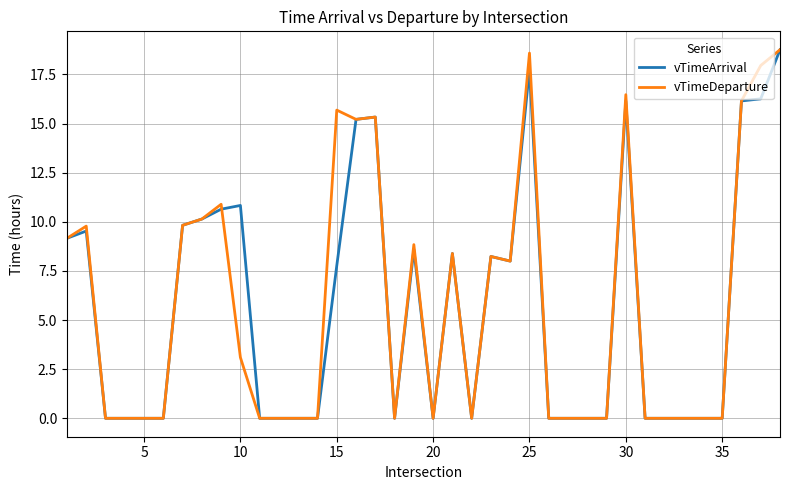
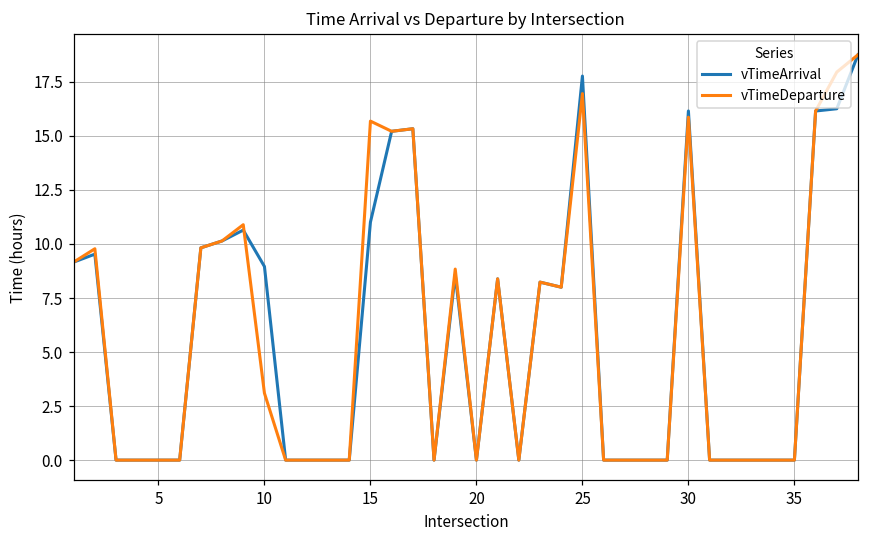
vTimeArrival, 10: 10.8 -> 9.0
vTimeArrival, 15: 7.8 -> 11.0
vTimeDeparture, 25: 18.6 -> 17.0
vTimeDeparture, 30: 16.5 -> 15.9
